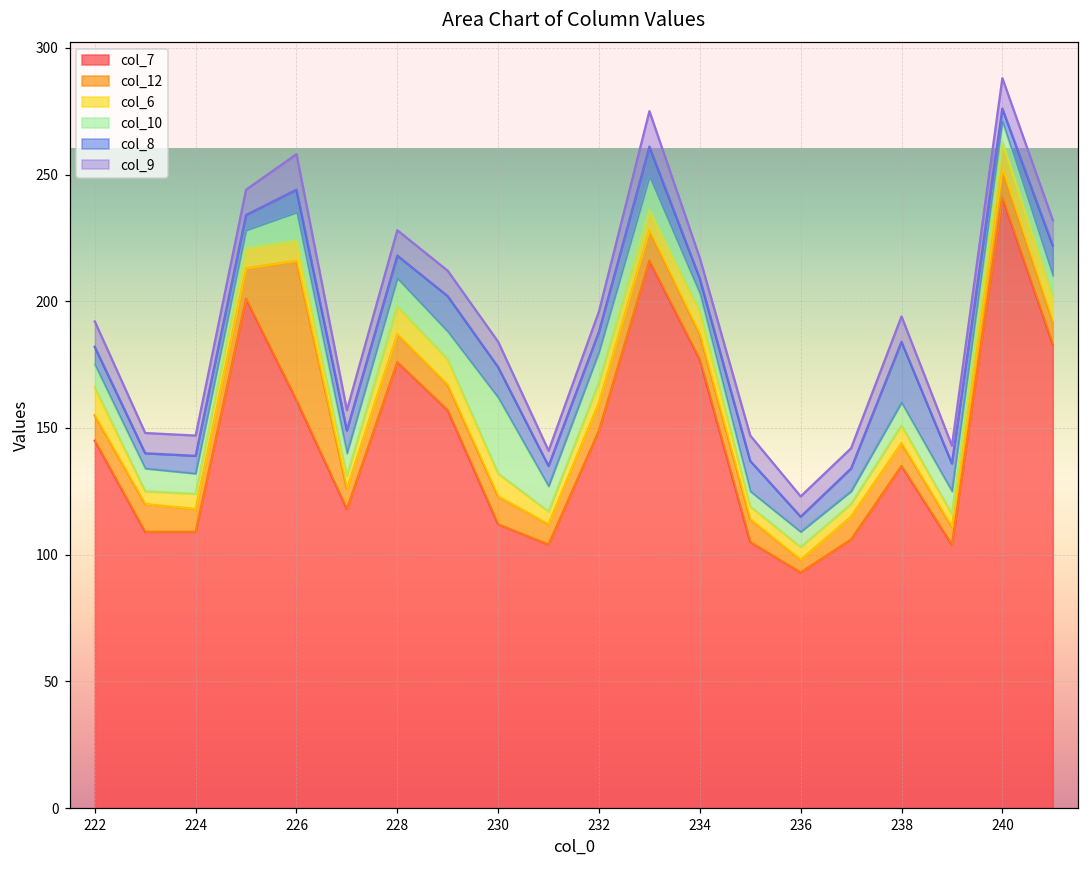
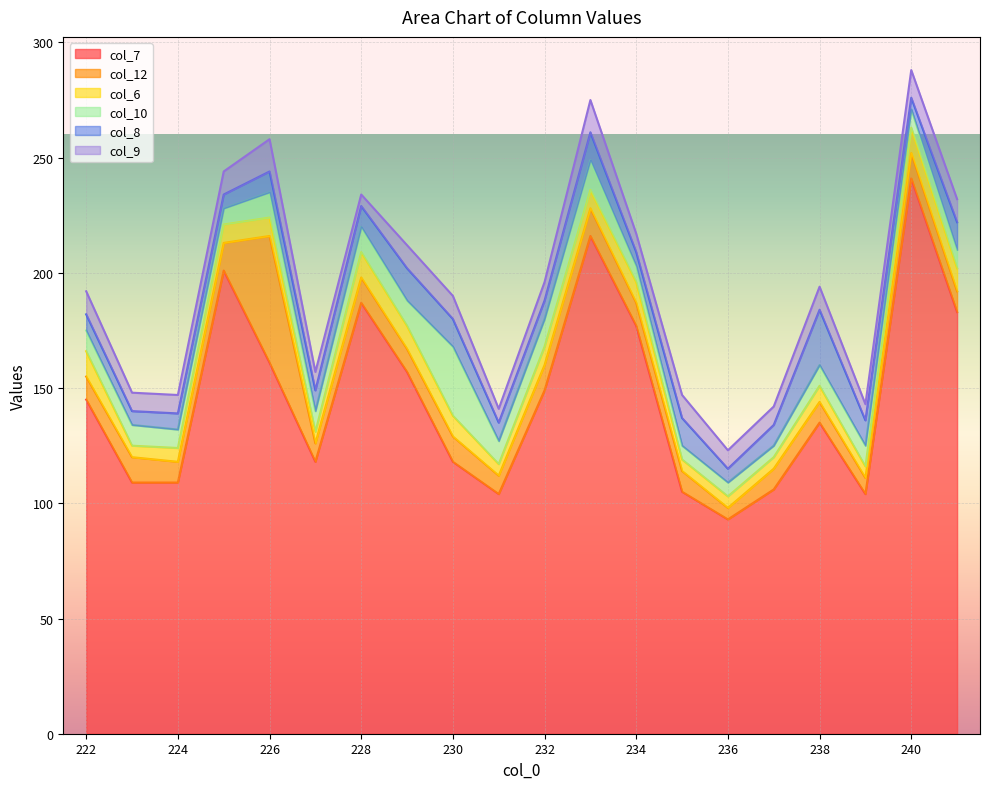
col_7, 228: 176 -> 187
col_9, 228: 10 -> 5
col_7, 230: 112 -> 118
